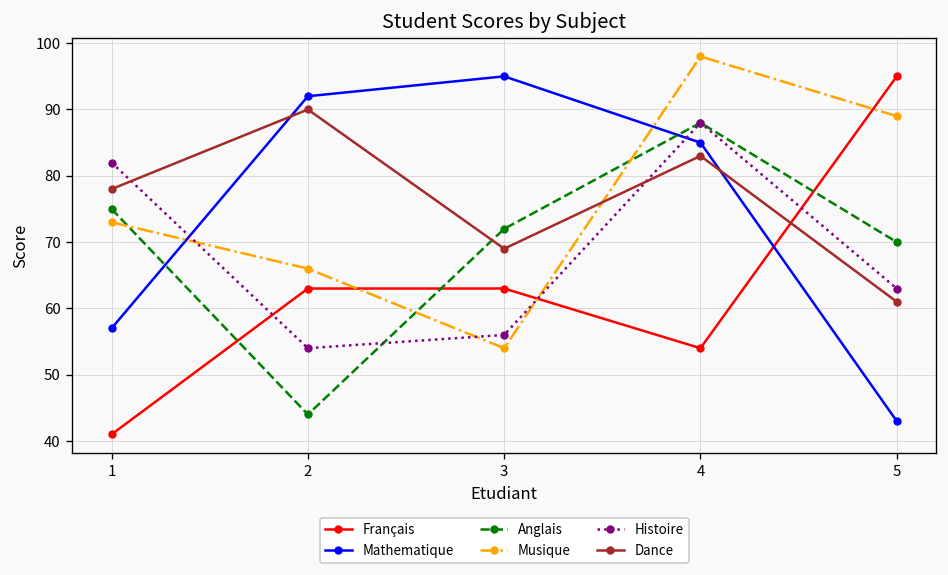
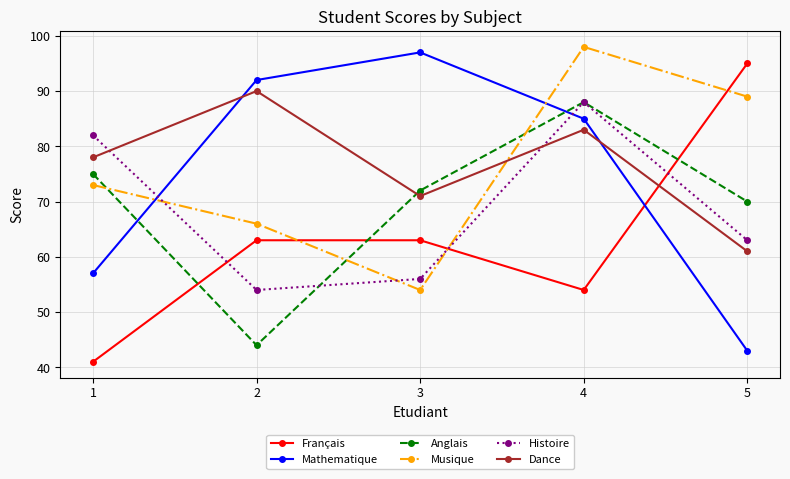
Mathematique, 3: 95 -> 97
Dance, 3: 69 -> 71
